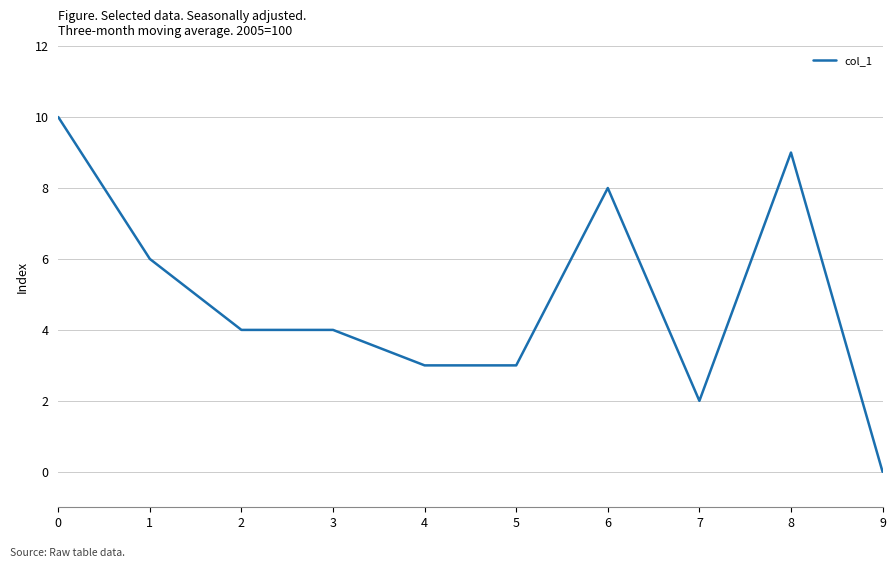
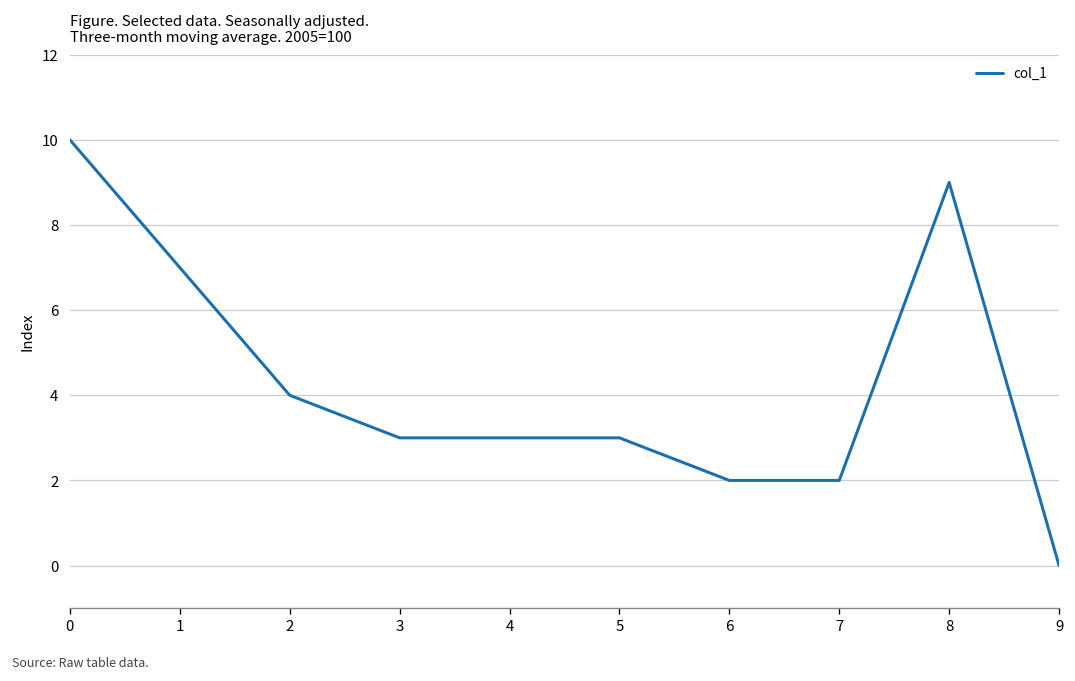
1: 6 -> 7
3: 4 -> 3
6: 8 -> 2
